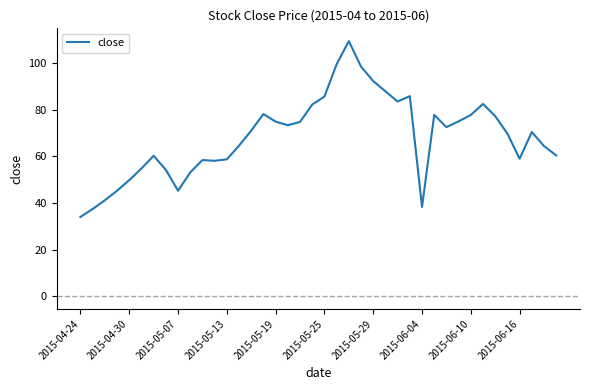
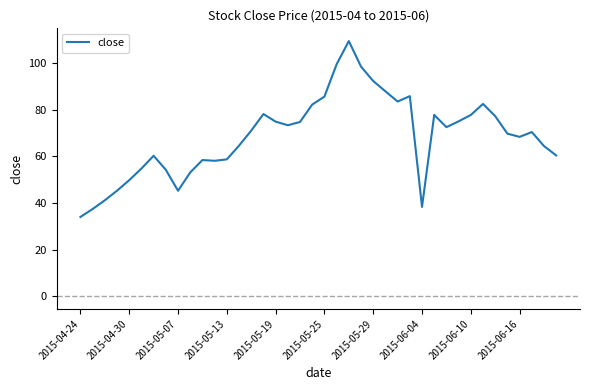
2015-06-16: 59 -> 68
